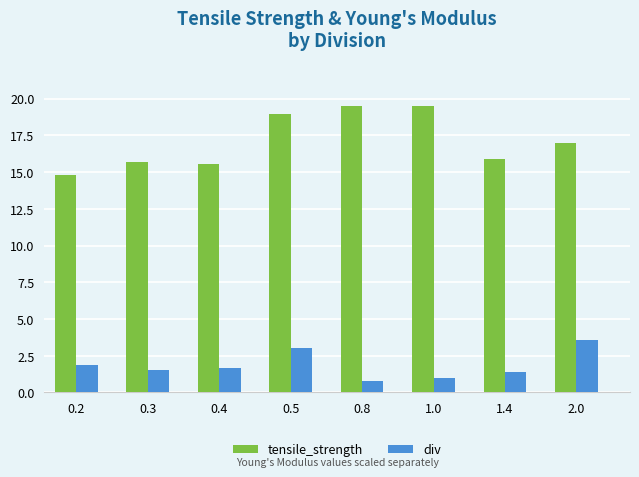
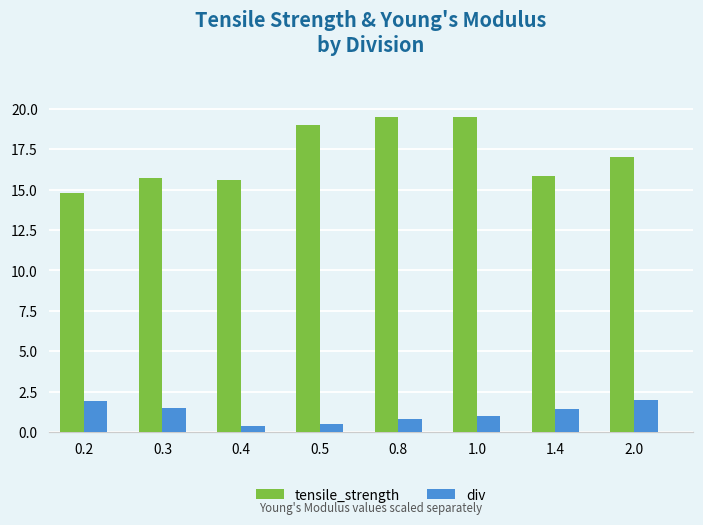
div, 0.4: 1.7 -> 0.4
div, 0.5: 3.0 -> 0.5
div, 2.0: 3.6 -> 2.0
